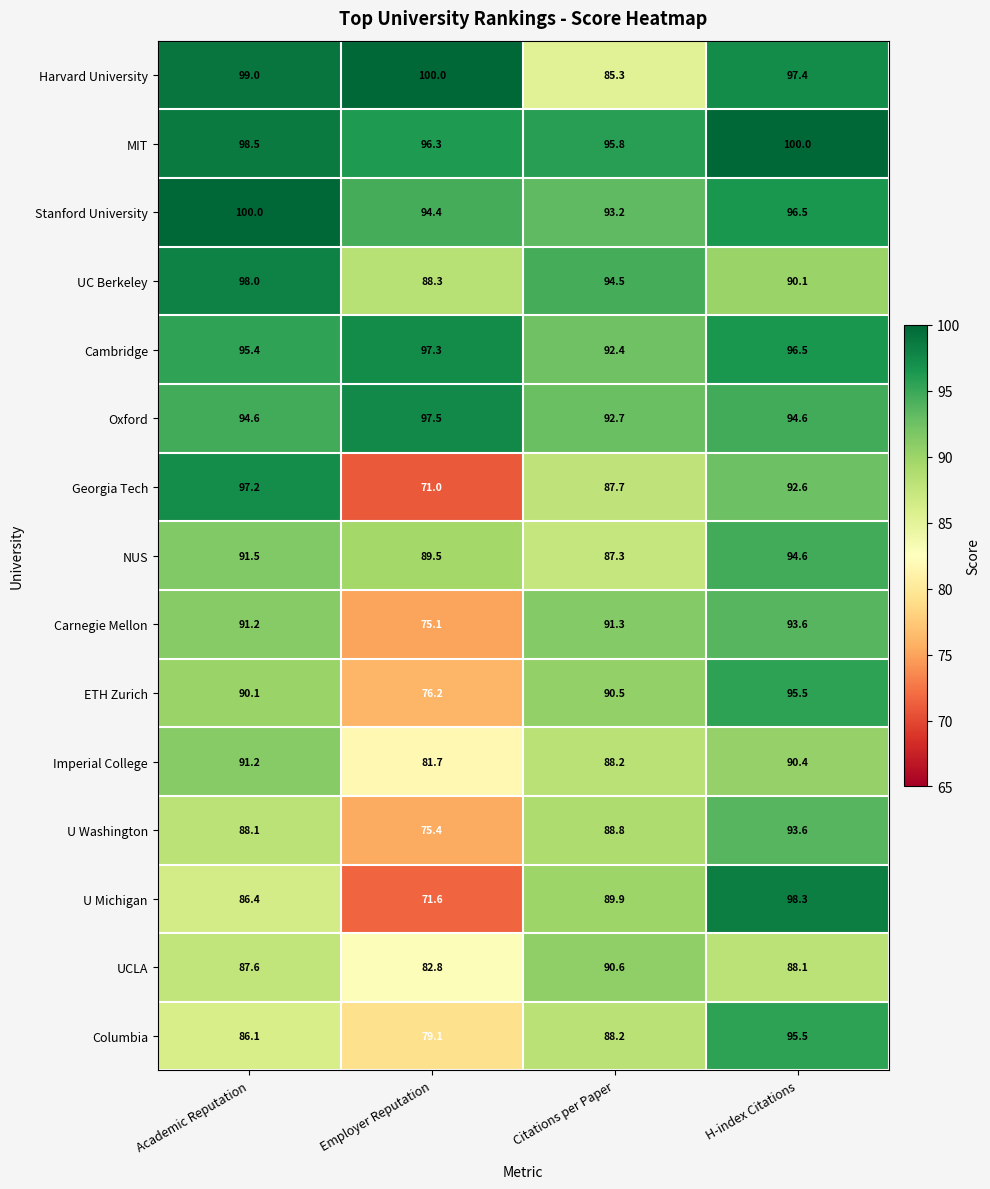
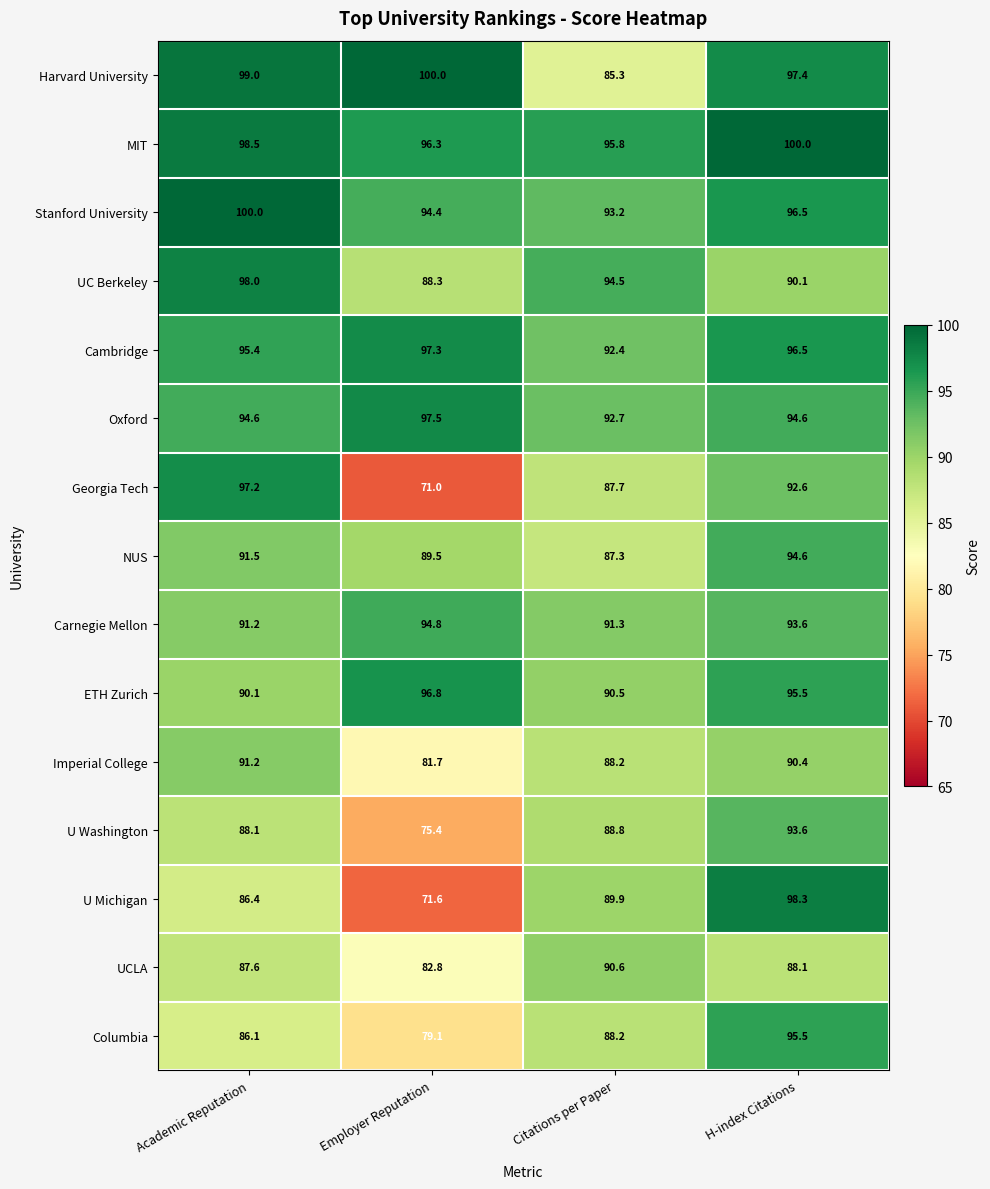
Carnegie Mellon, Employer Reputation: 75.1 -> 94.8
ETH Zurich, Employer Reputation: 76.2 -> 96.8
